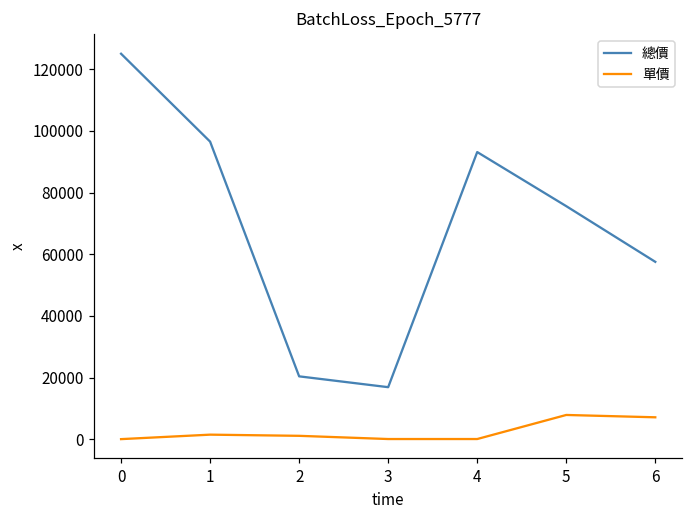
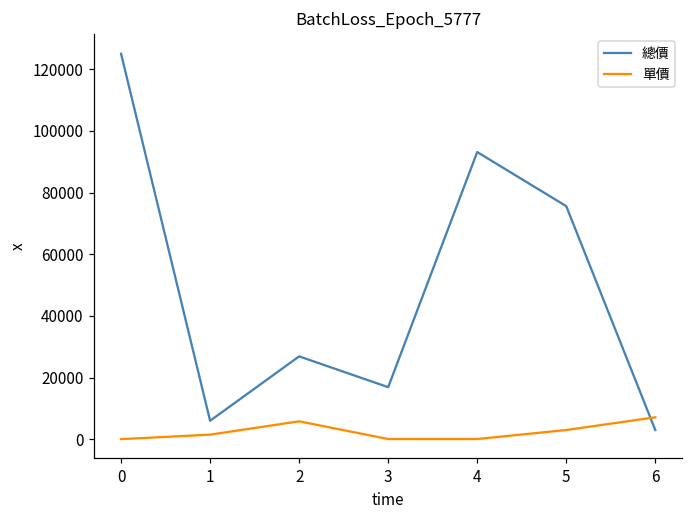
總價, 1: 97000 -> 6000
總價, 2: 20000 -> 27000
單價, 2: 1000 -> 6000
單價, 5: 8000 -> 3000
總價, 6: 58000 -> 3000
